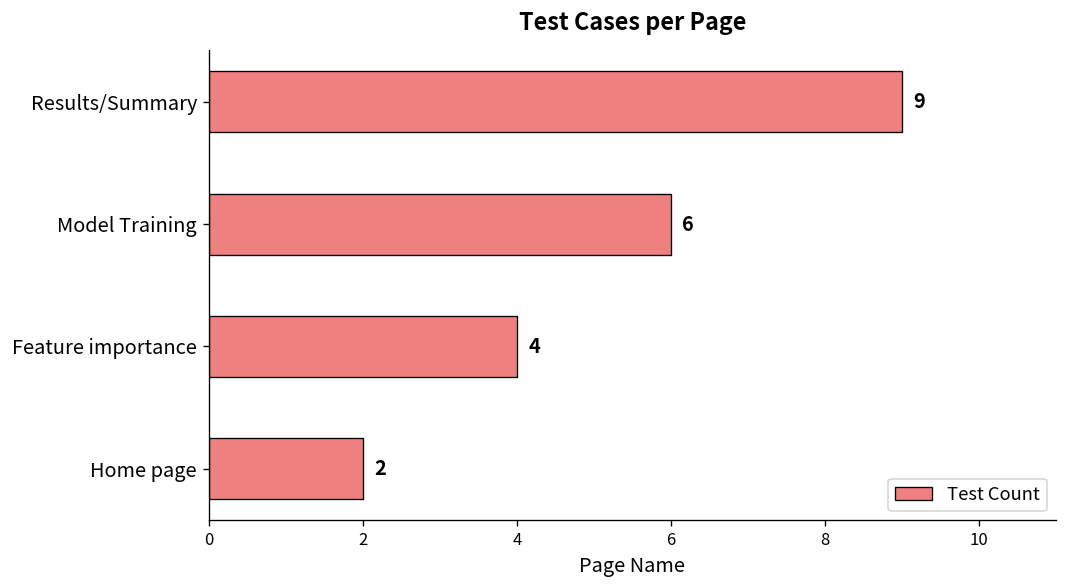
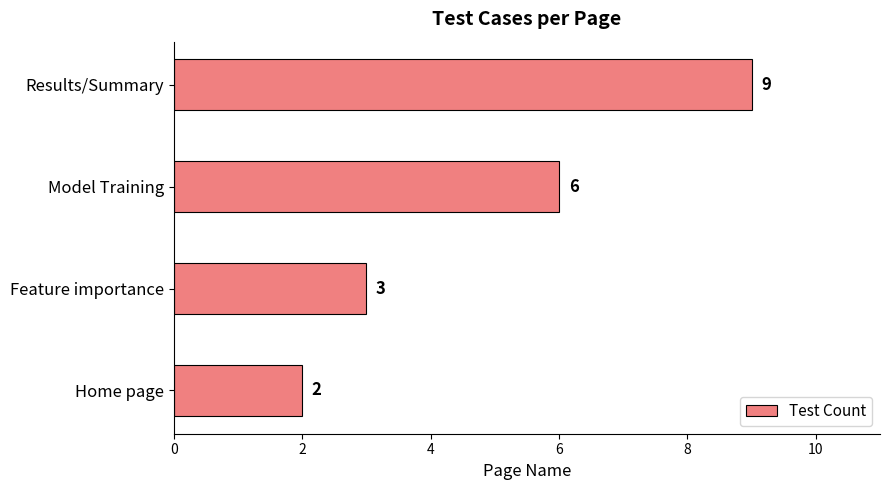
Feature importance: 4 -> 3
